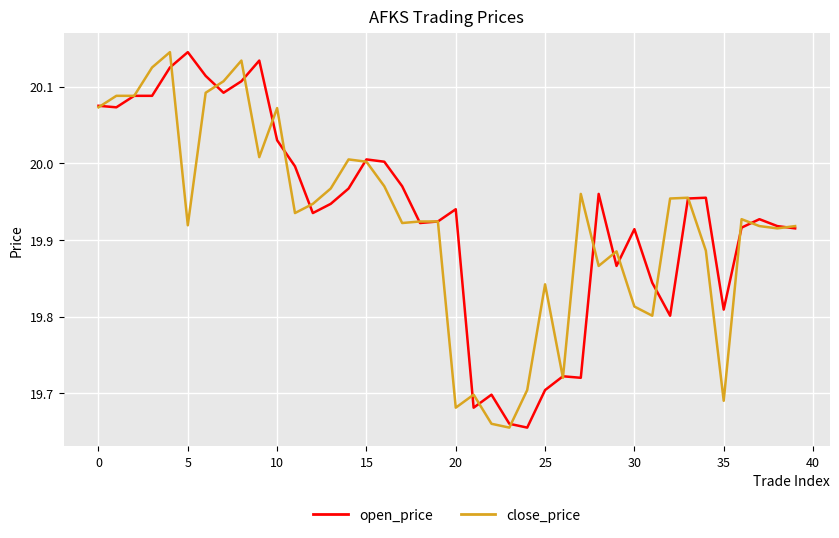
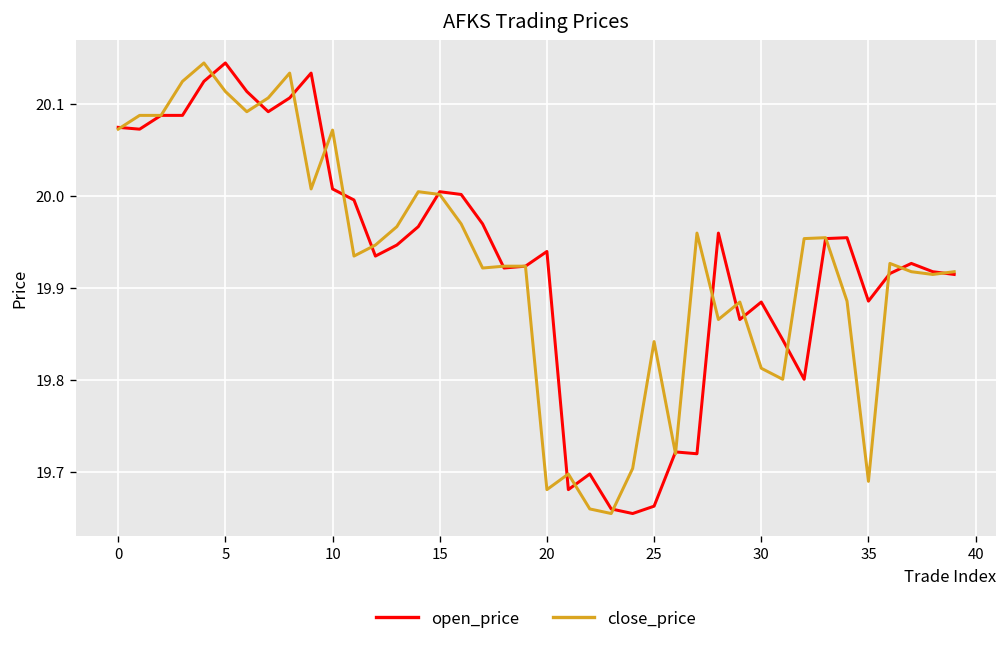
close_price, 5: 19.92 -> 20.11
open_price, 10: 20.03 -> 20.01
open_price, 25: 19.70 -> 19.66
open_price, 30: 19.91 -> 19.89
open_price, 35: 19.81 -> 19.89
